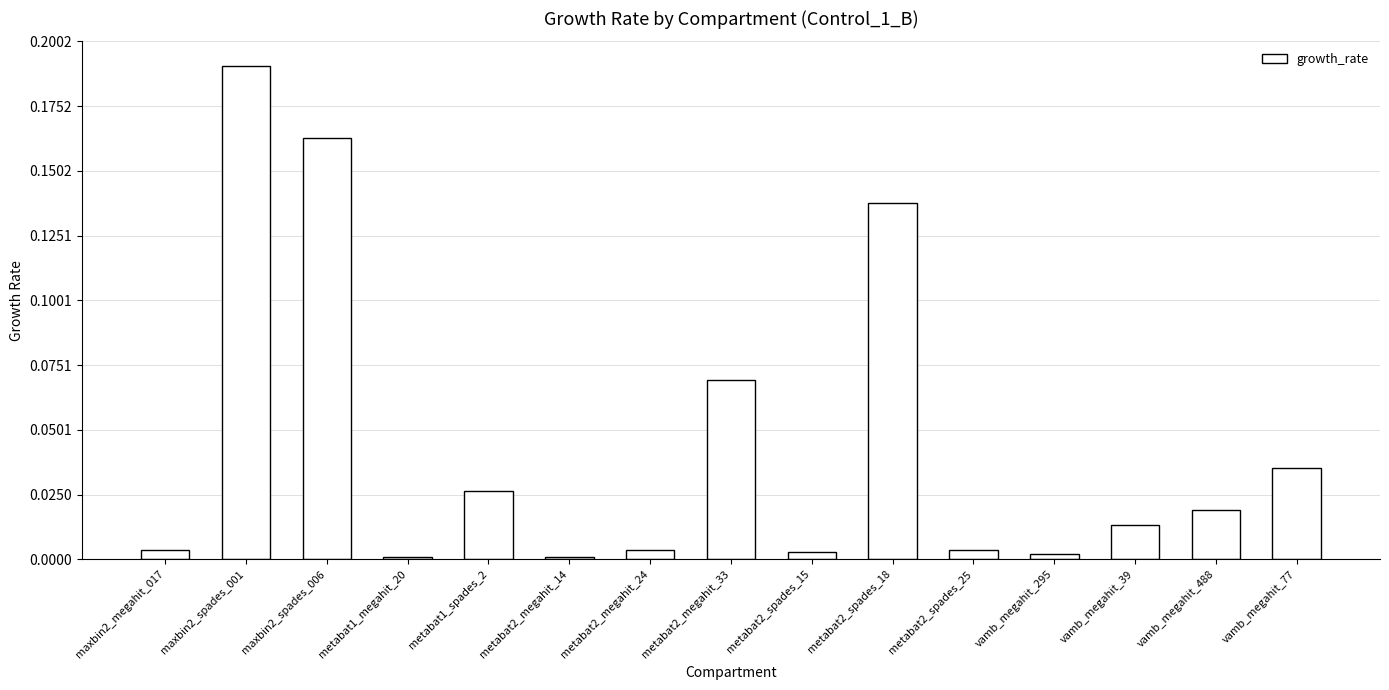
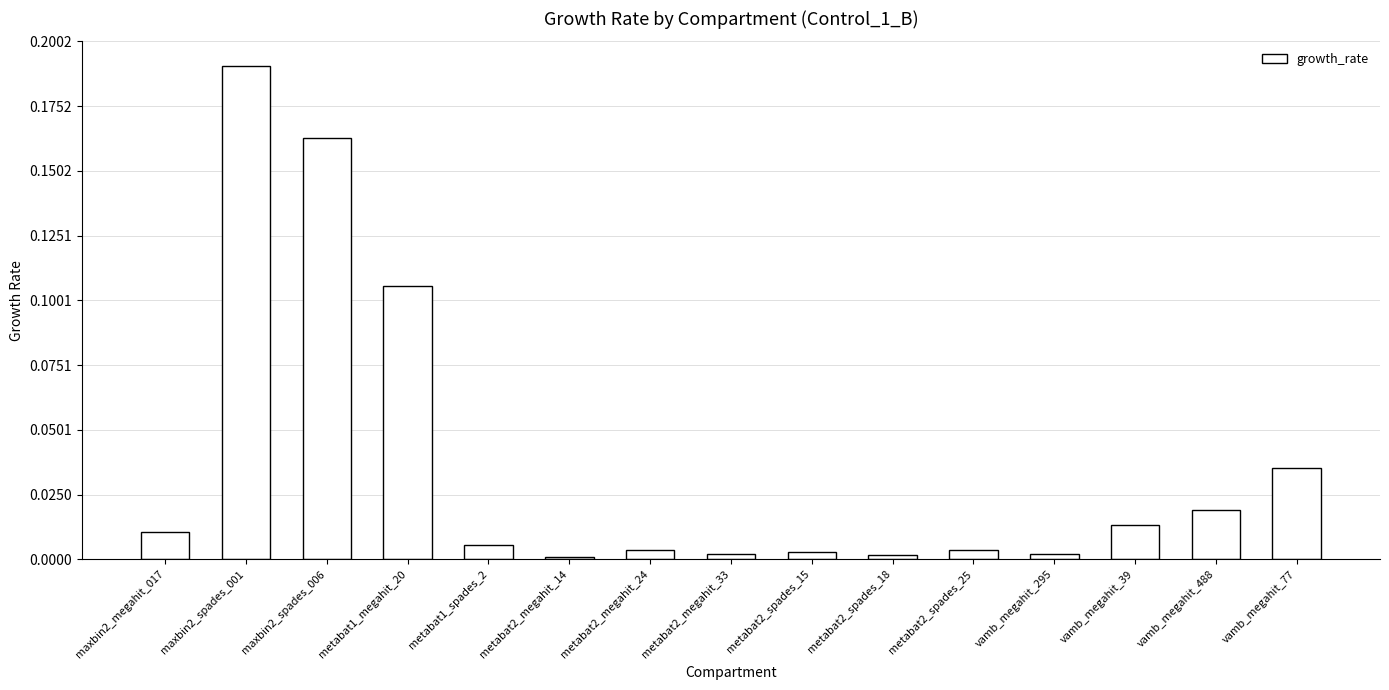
maxbin2_megahit_017: 0.004 -> 0.011
metabat1_megahit_20: 0.001 -> 0.106
metabat1_spades_2: 0.027 -> 0.006
metabat2_megahit_33: 0.069 -> 0.002
metabat2_spades_18: 0.138 -> 0.002
